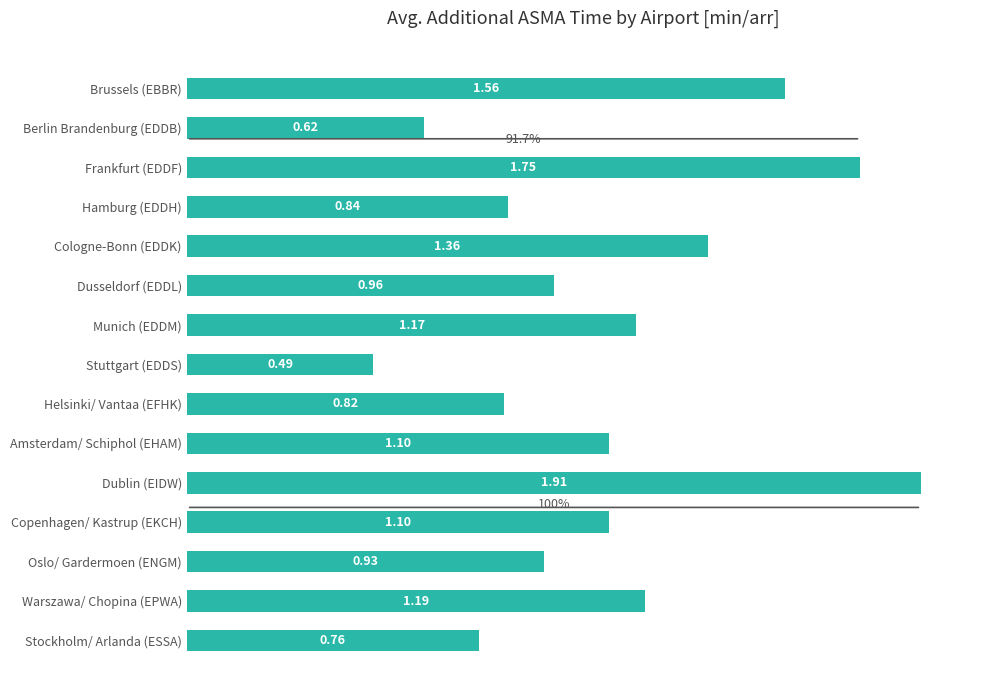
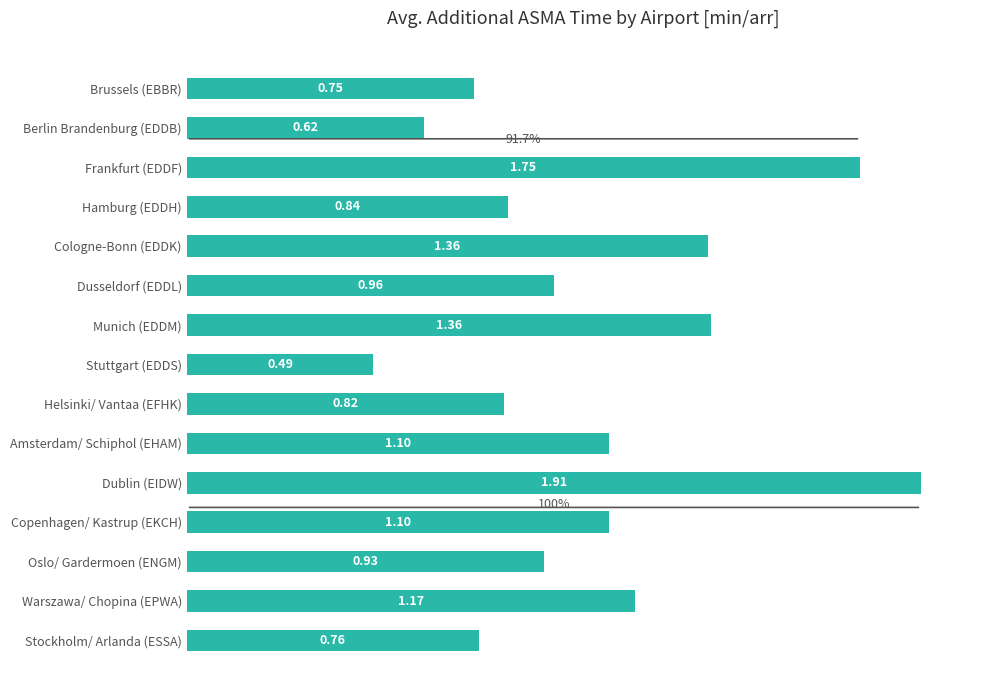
Brussels (EBBR): 1.56 -> 0.75
Munich (EDDM): 1.17 -> 1.36
Warszawa/ Chopina (EPWA): 1.19 -> 1.17
